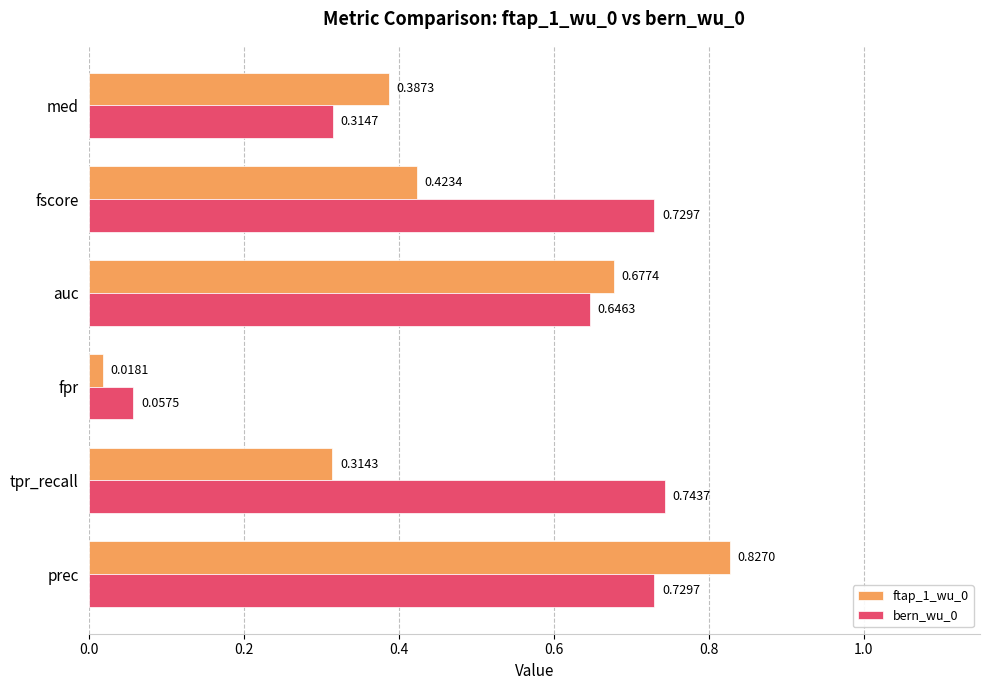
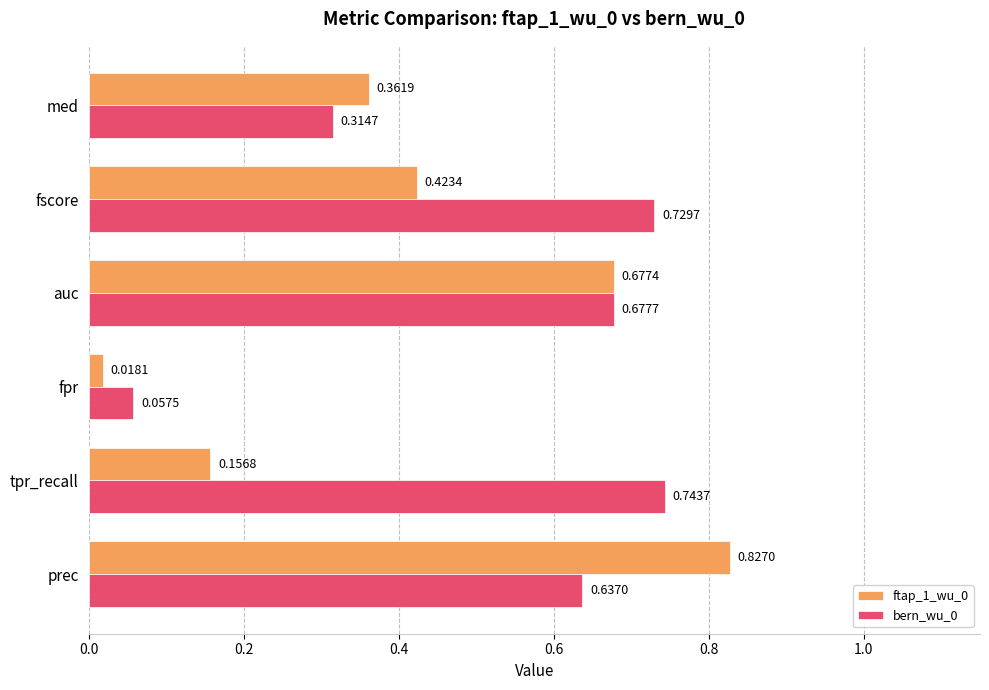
ftap_1_wu_0, med: 0.3873 -> 0.3619
bern_wu_0, auc: 0.6463 -> 0.6777
ftap_1_wu_0, tpr_recall: 0.3143 -> 0.1568
bern_wu_0, prec: 0.7297 -> 0.6370
